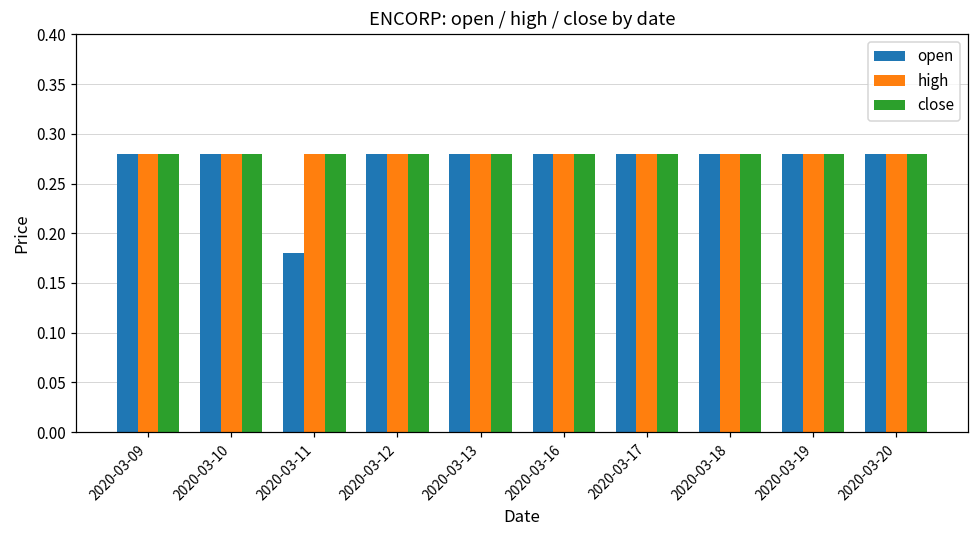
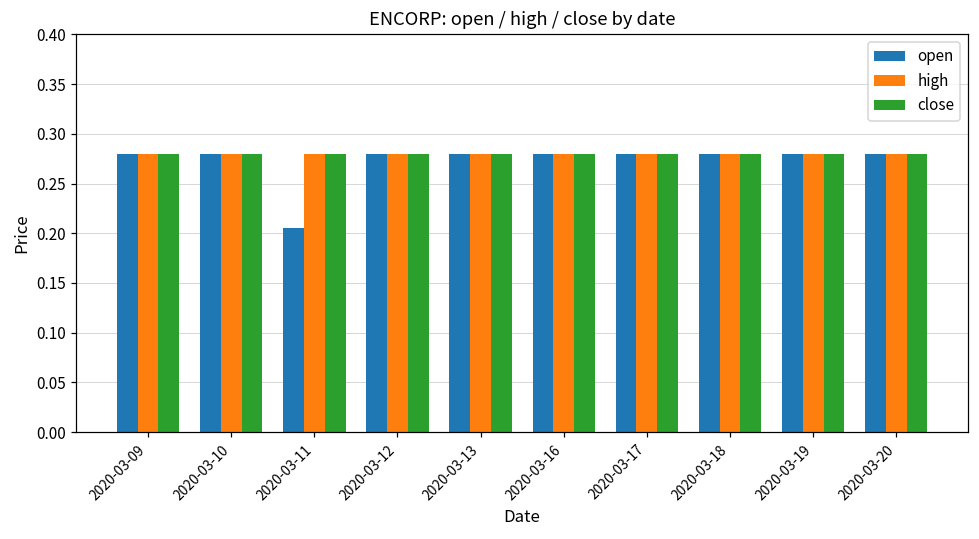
open, 2020-03-11: 0.18 -> 0.21
